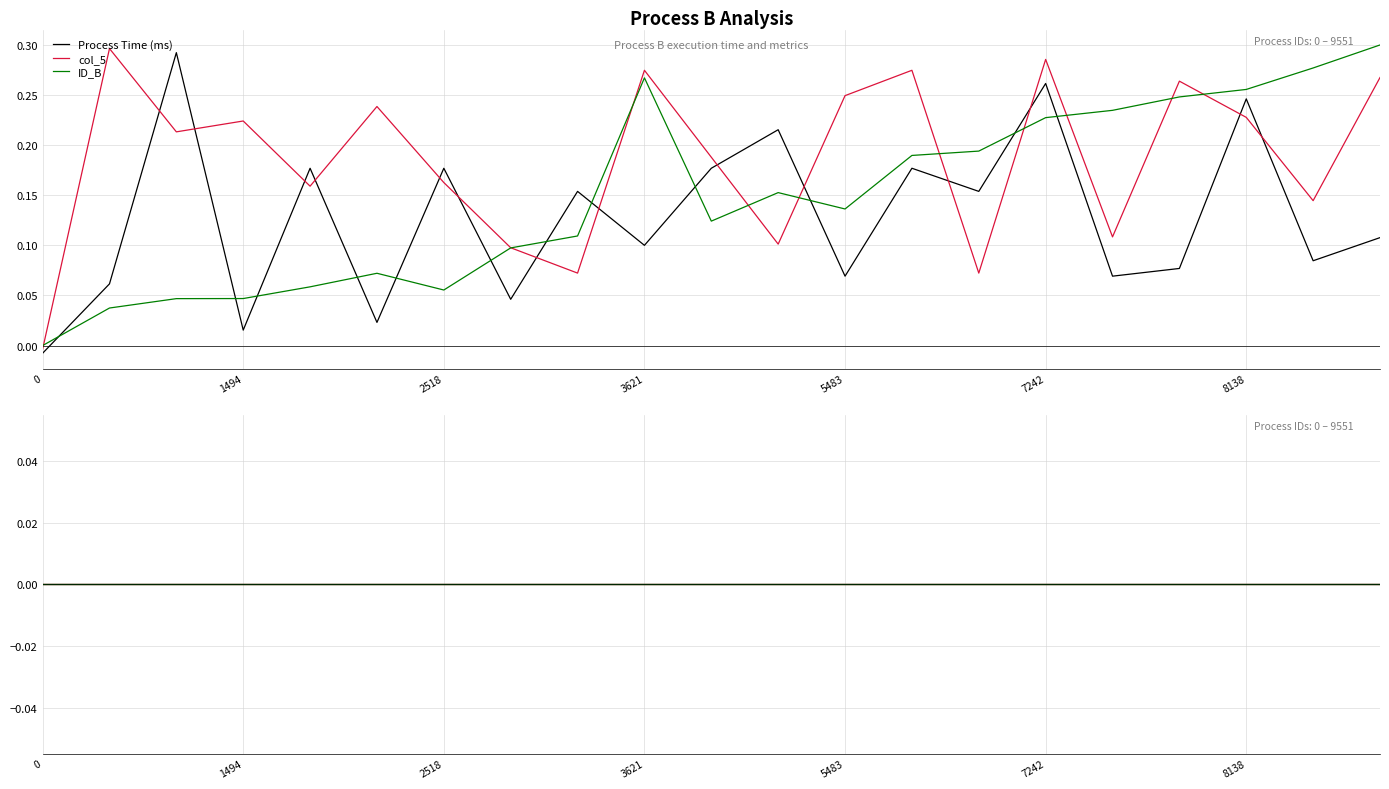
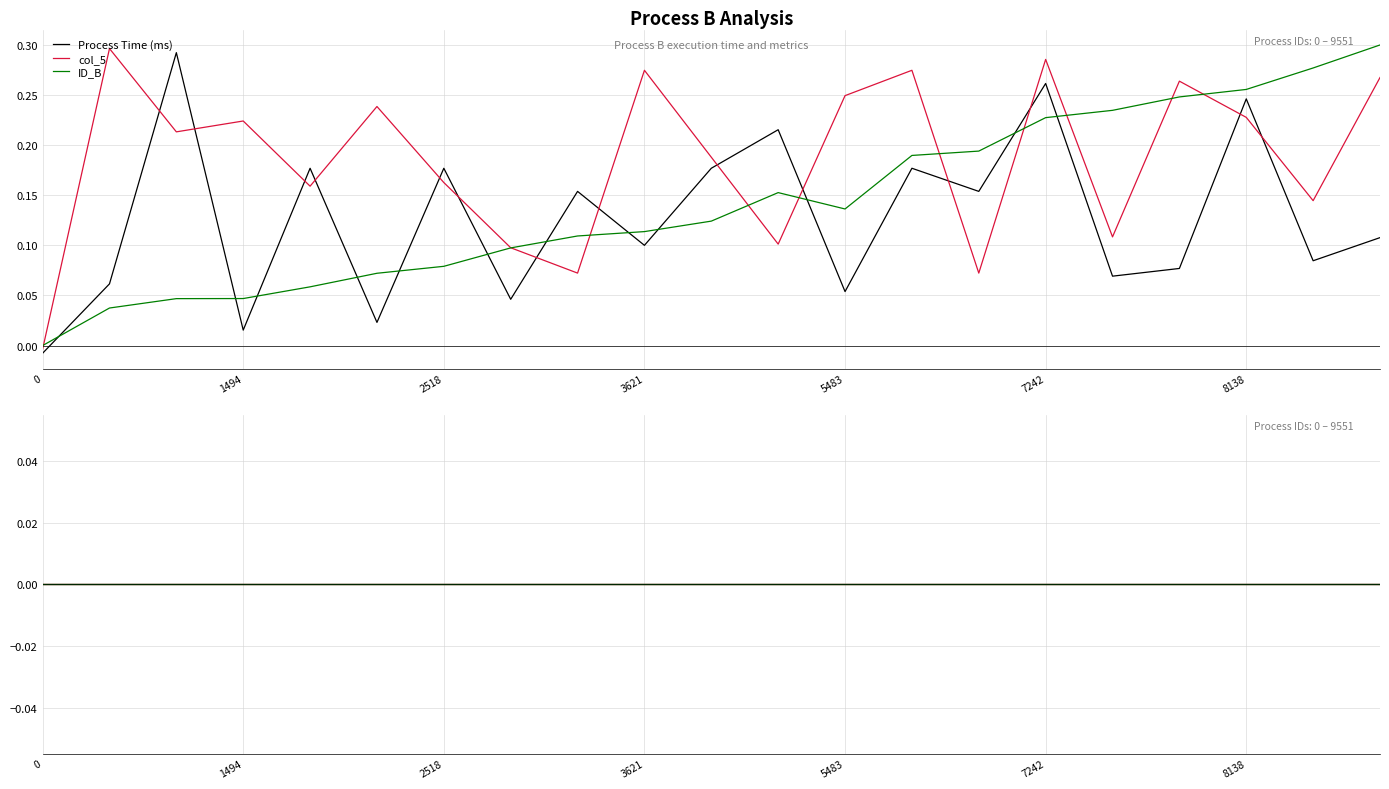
Process B Analysis, ID_B, 2518: 0.055 -> 0.079
Process B Analysis, ID_B, 3621: 0.267 -> 0.114
Process B Analysis, Process Time (ms), 5483: 0.069 -> 0.054
